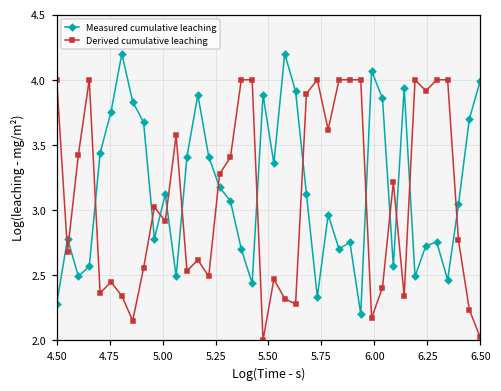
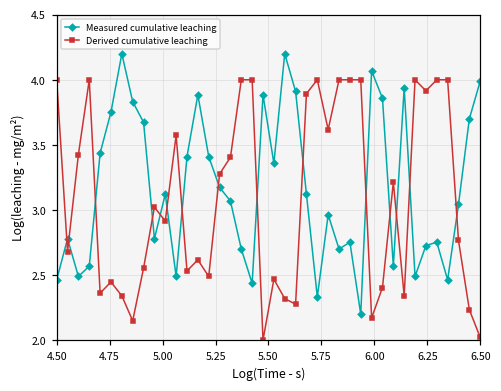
Measured cumulative leaching, 4.50: 2.28 -> 2.46
